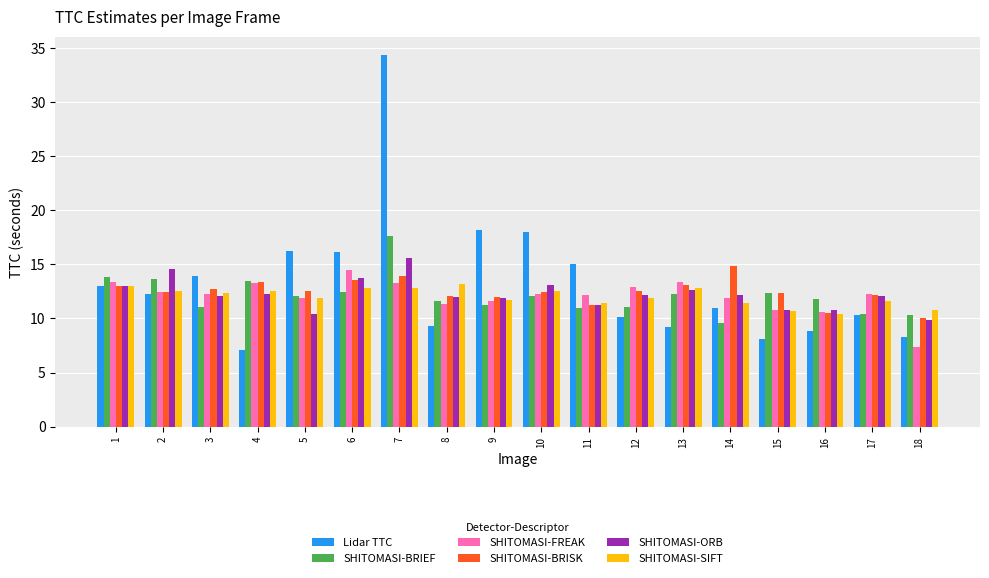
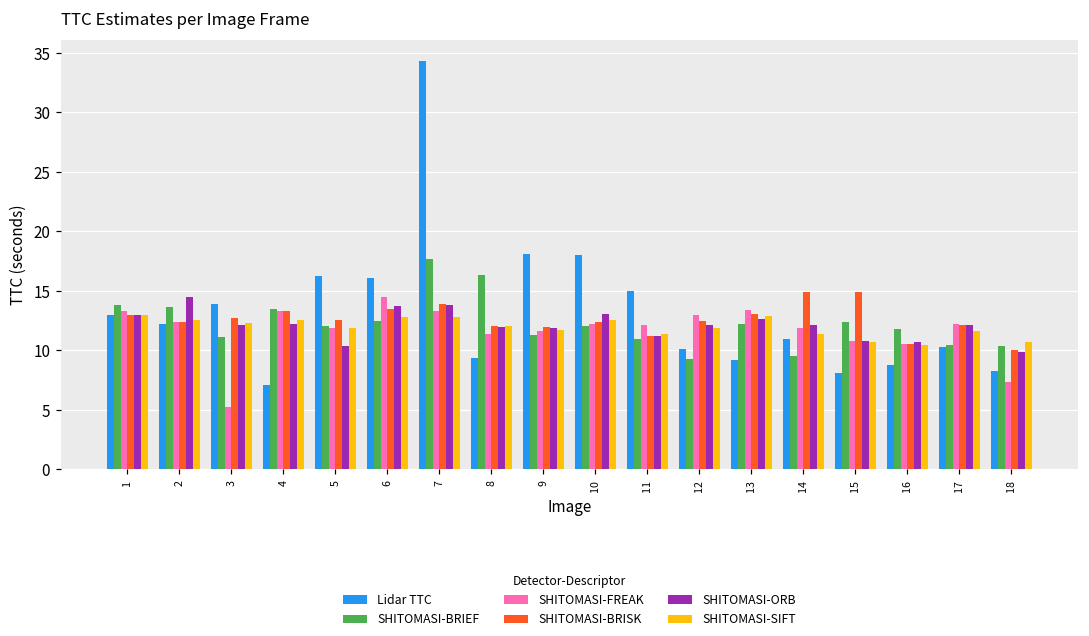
SHITOMASI-FREAK, 3: 12.3 -> 5.2
SHITOMASI-ORB, 7: 15.6 -> 13.8
SHITOMASI-BRIEF, 8: 11.6 -> 16.3
SHITOMASI-SIFT, 8: 13.2 -> 12.0
SHITOMASI-BRIEF, 12: 11.0 -> 9.3
SHITOMASI-BRISK, 15: 12.3 -> 14.9
